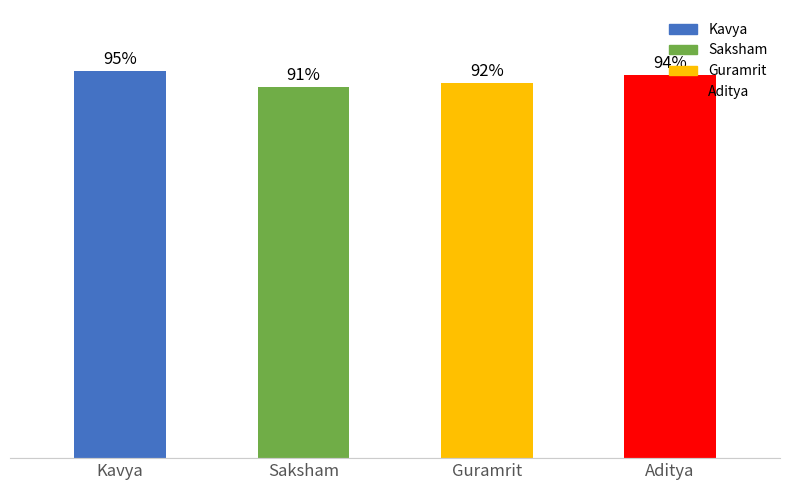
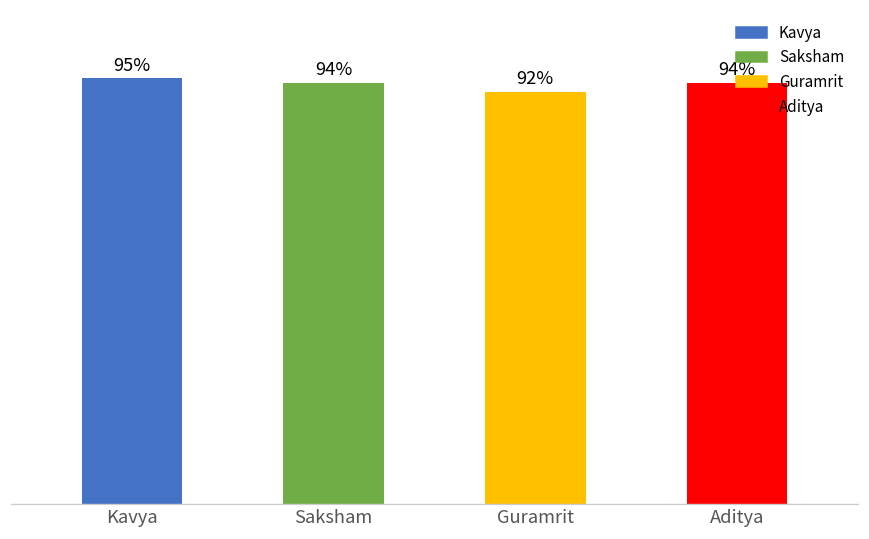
Saksham: 91% -> 94%
